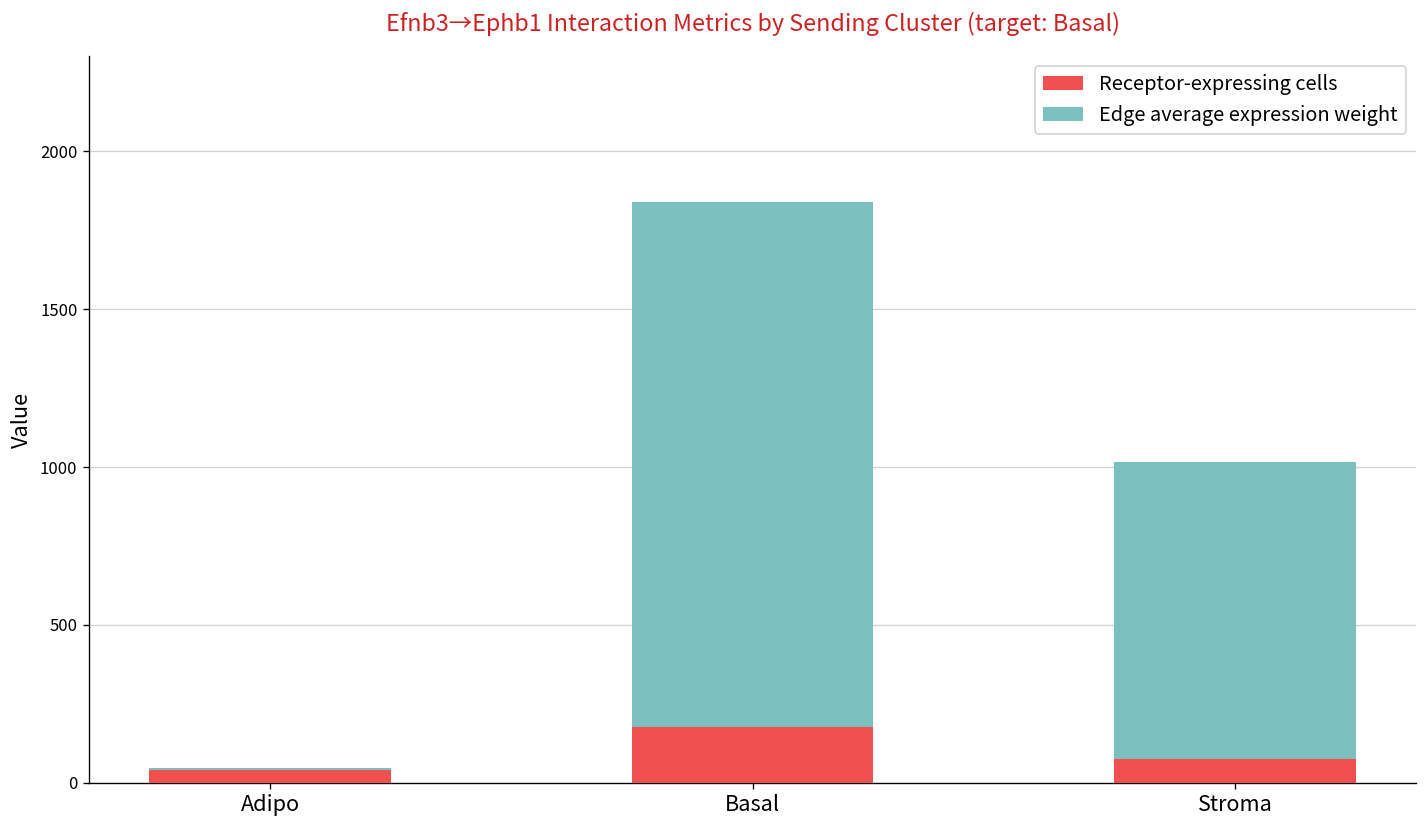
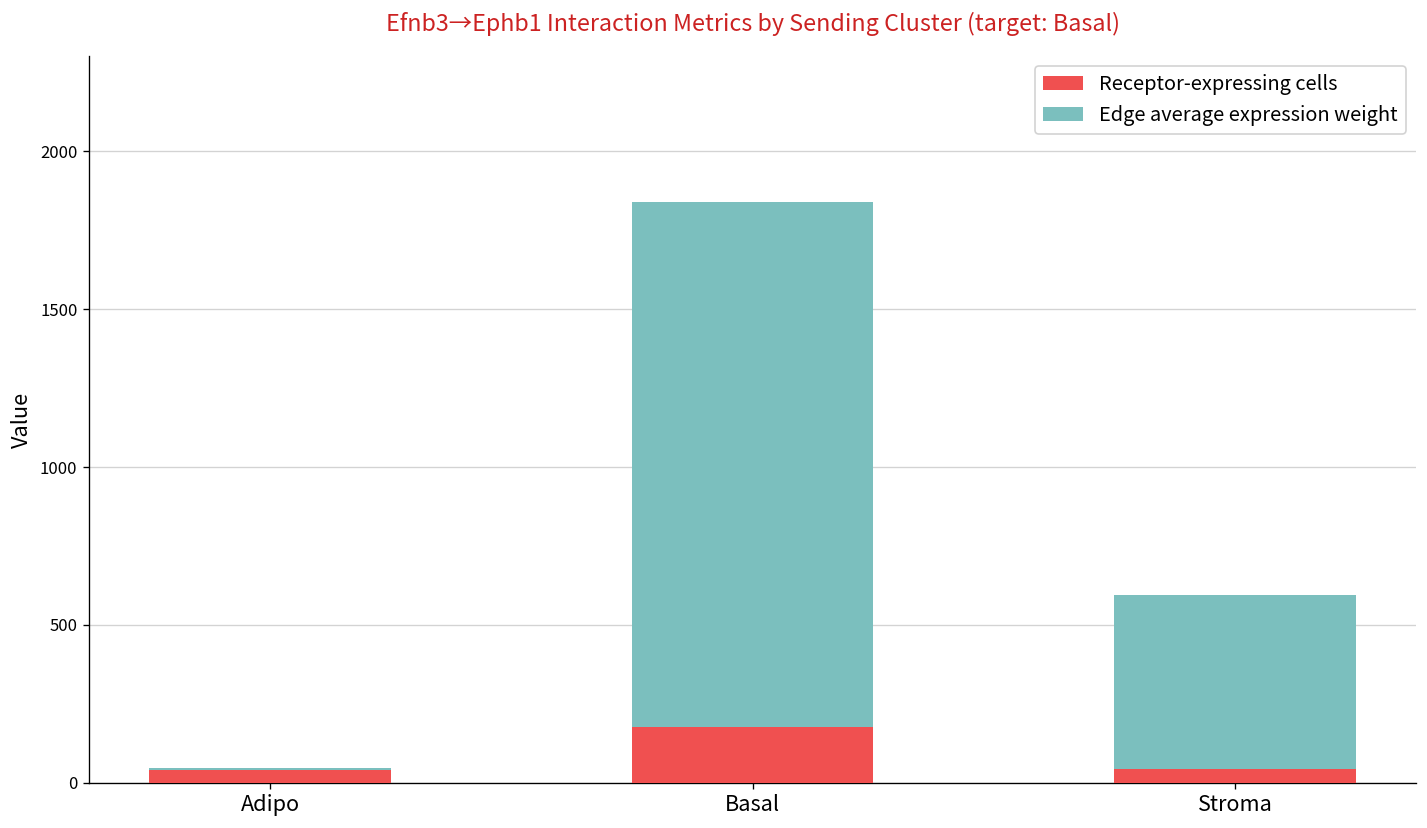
Receptor-expressing cells, Stroma: 80 -> 40
Edge average expression weight, Stroma: 940 -> 550
